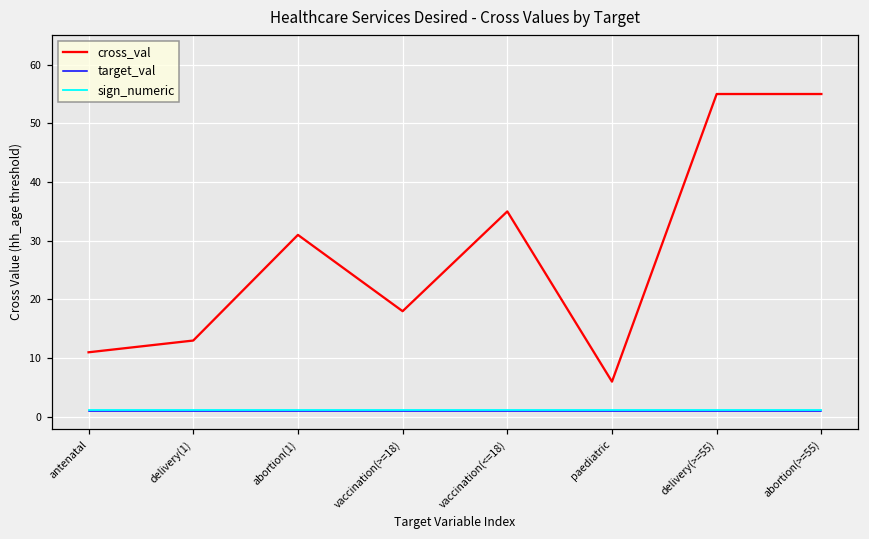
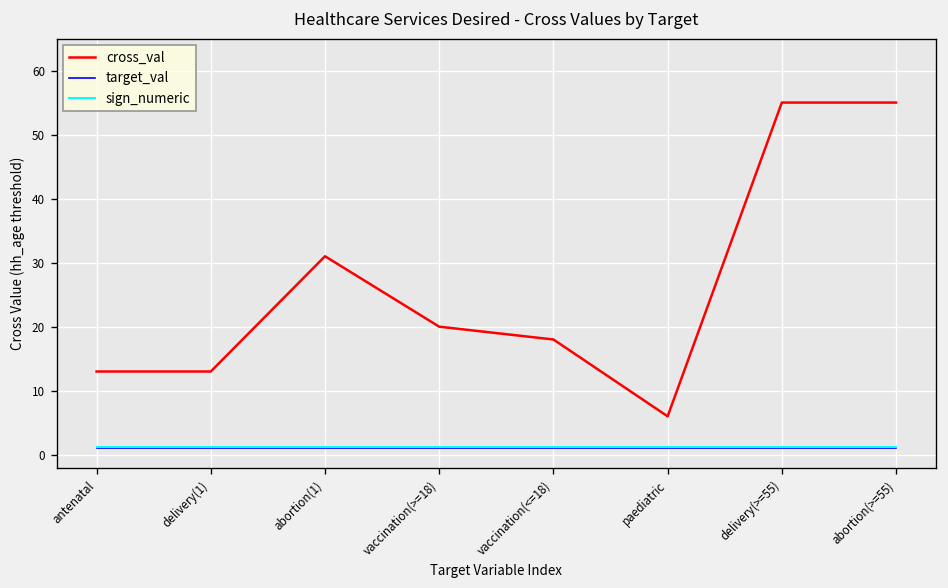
cross_val, antenatal: 11 -> 13
cross_val, vaccination(>=18): 18 -> 20
cross_val, vaccination(<=18): 35 -> 18
